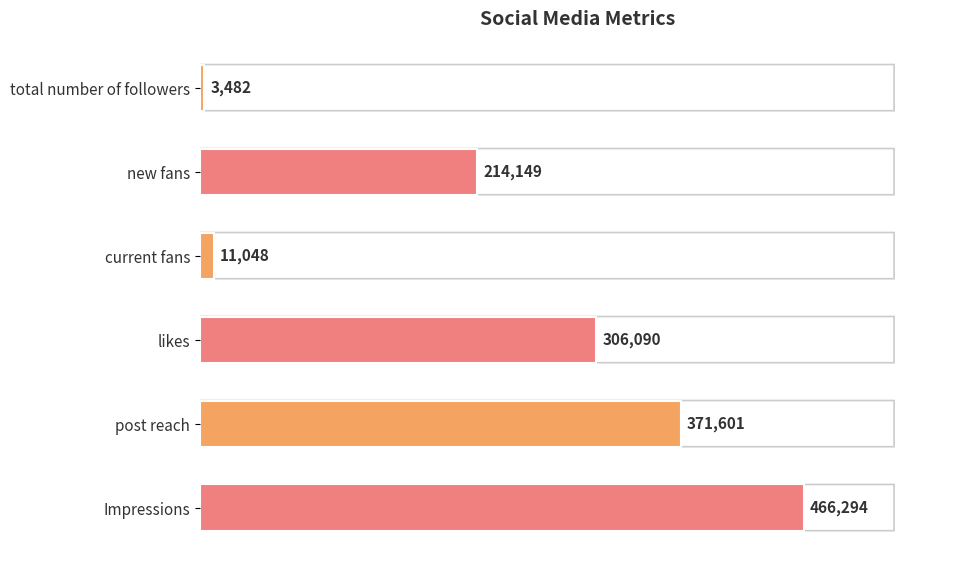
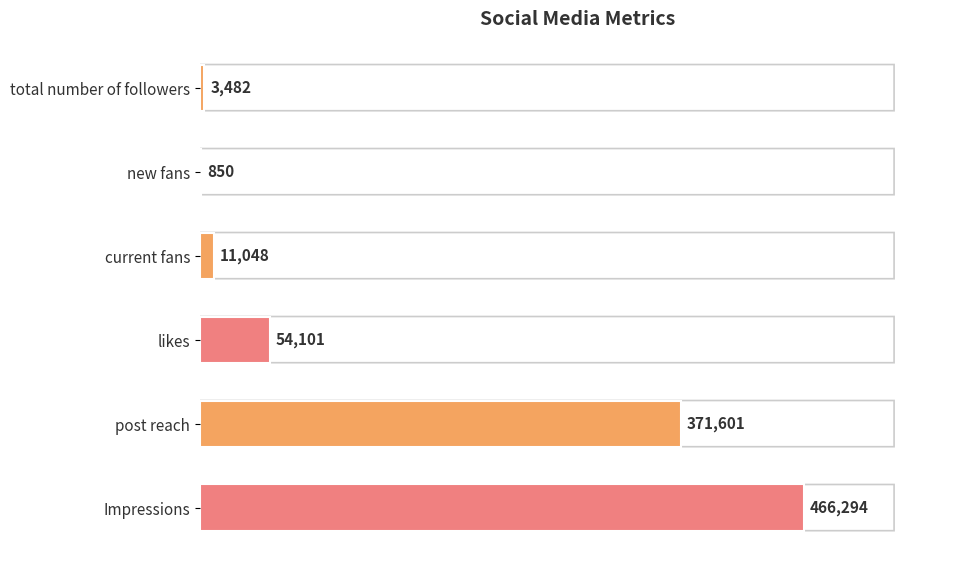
new fans: 214,149 -> 850
likes: 306,090 -> 54,101
